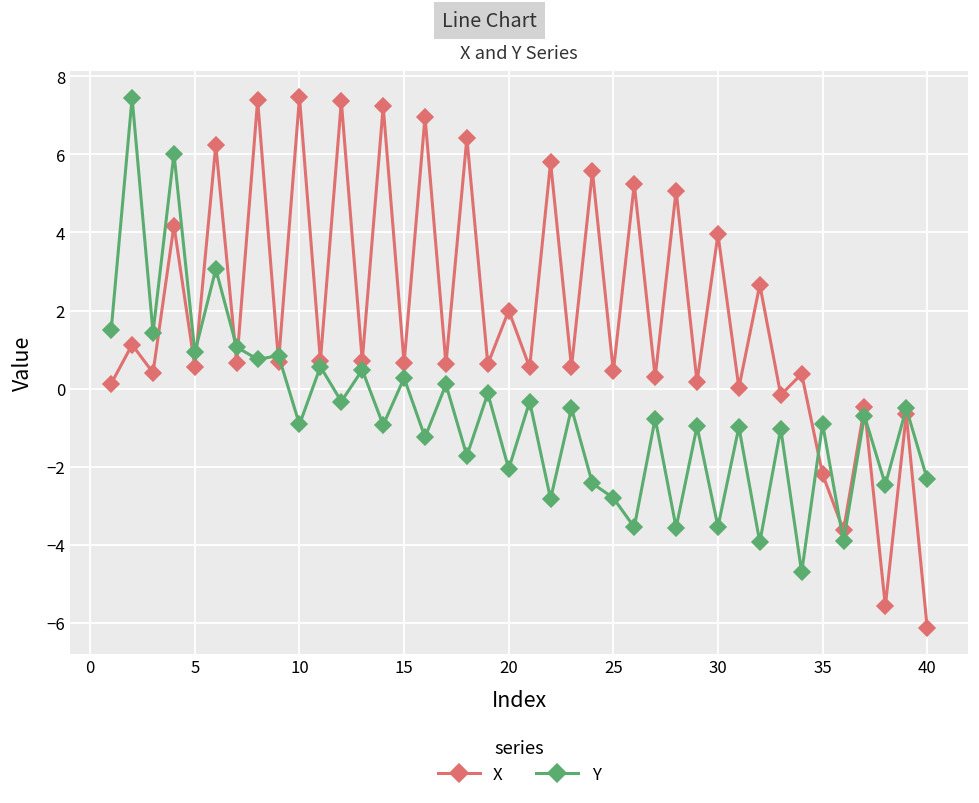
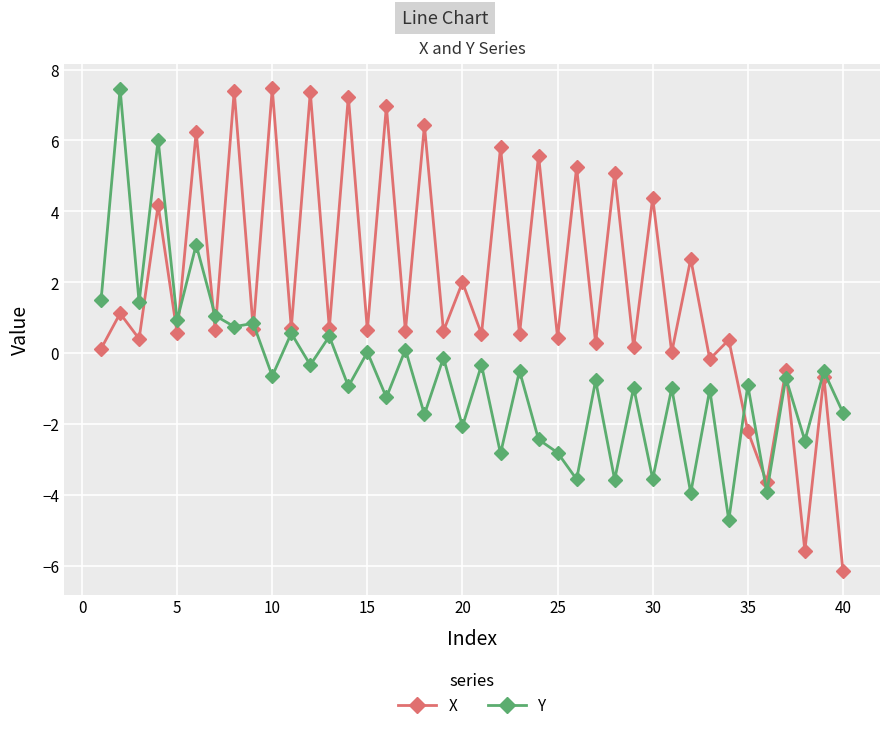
Y, 10: -0.9 -> -0.6
Y, 15: 0.3 -> 0.0
X, 30: 4.0 -> 4.4
Y, 40: -2.3 -> -1.7
